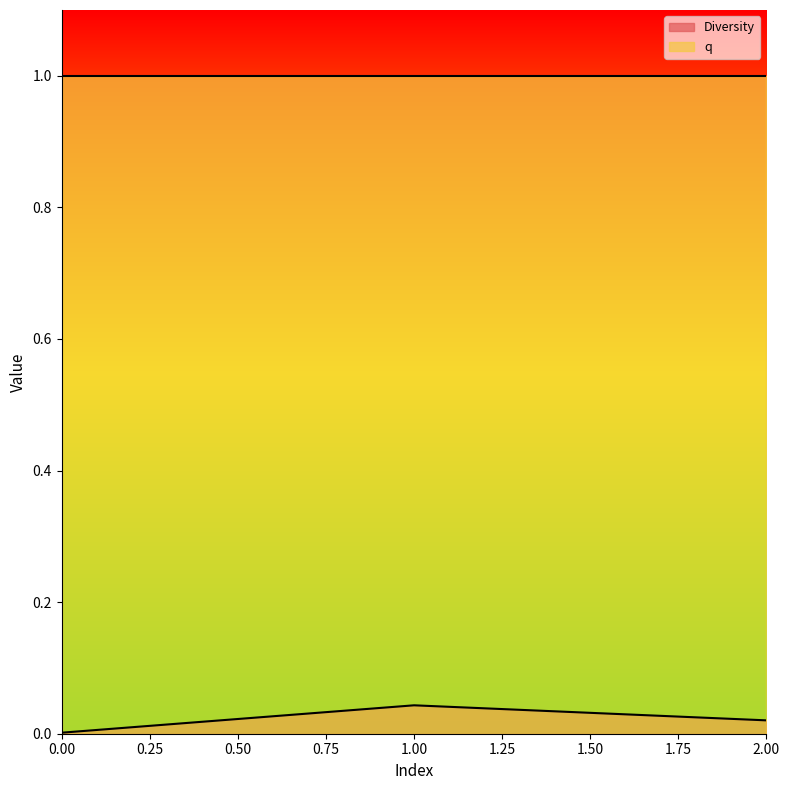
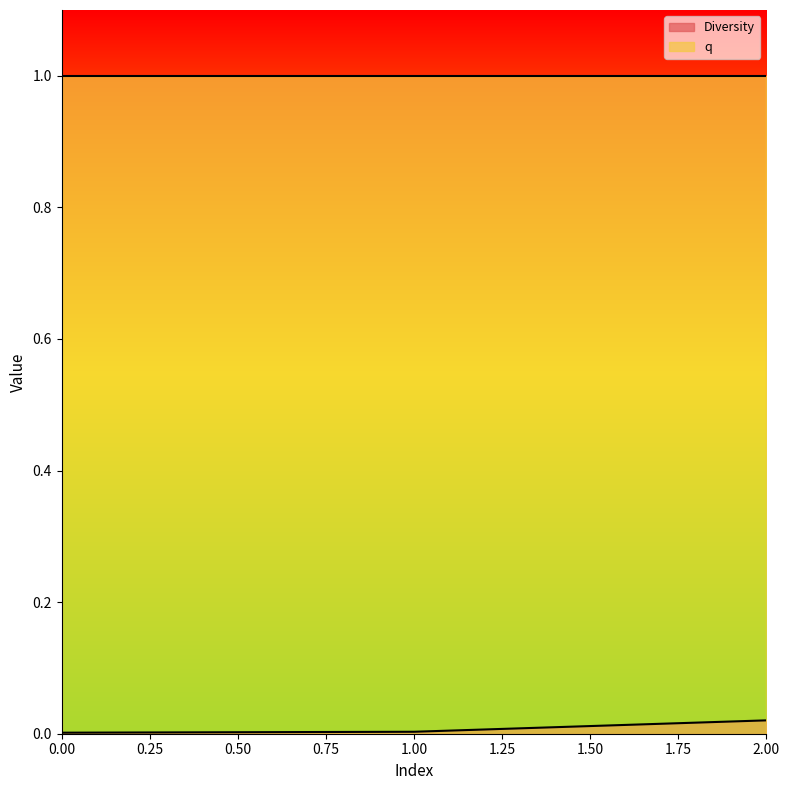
Diversity, 1.00: 0.04 -> 0.00
